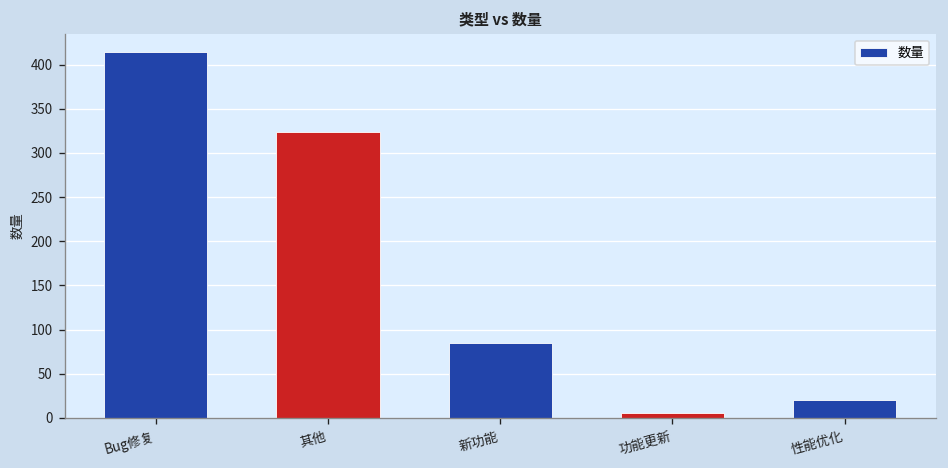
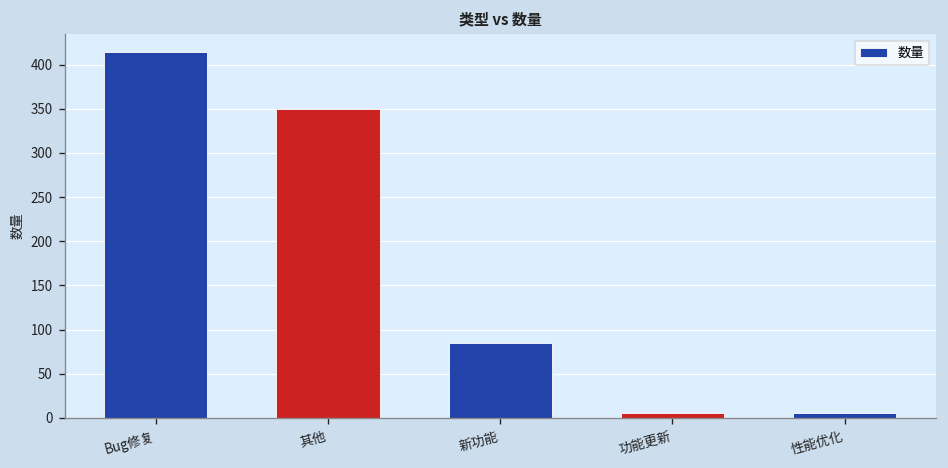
其他: 320 -> 350
性能优化: 20 -> 10
